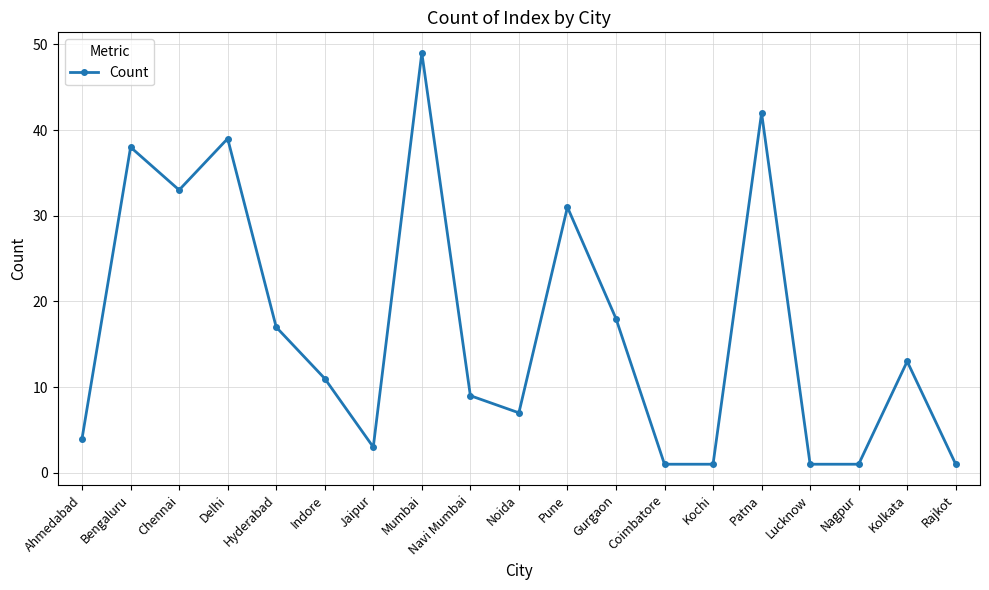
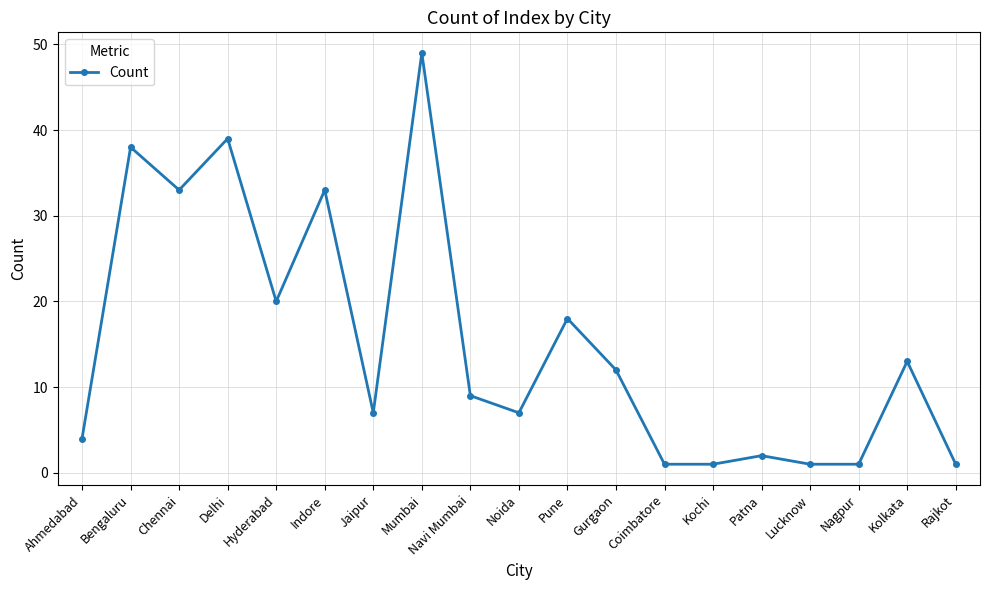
Hyderabad: 17 -> 20
Indore: 11 -> 33
Jaipur: 3 -> 7
Pune: 31 -> 18
Gurgaon: 18 -> 12
Patna: 42 -> 2
